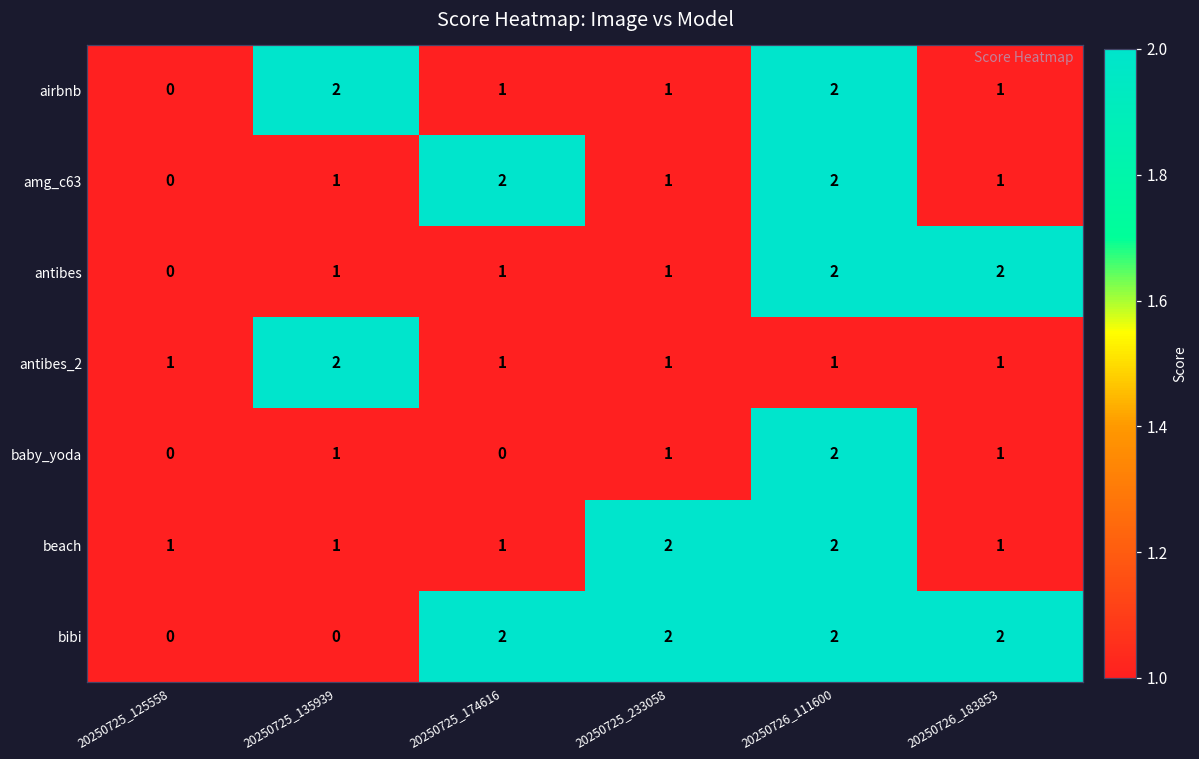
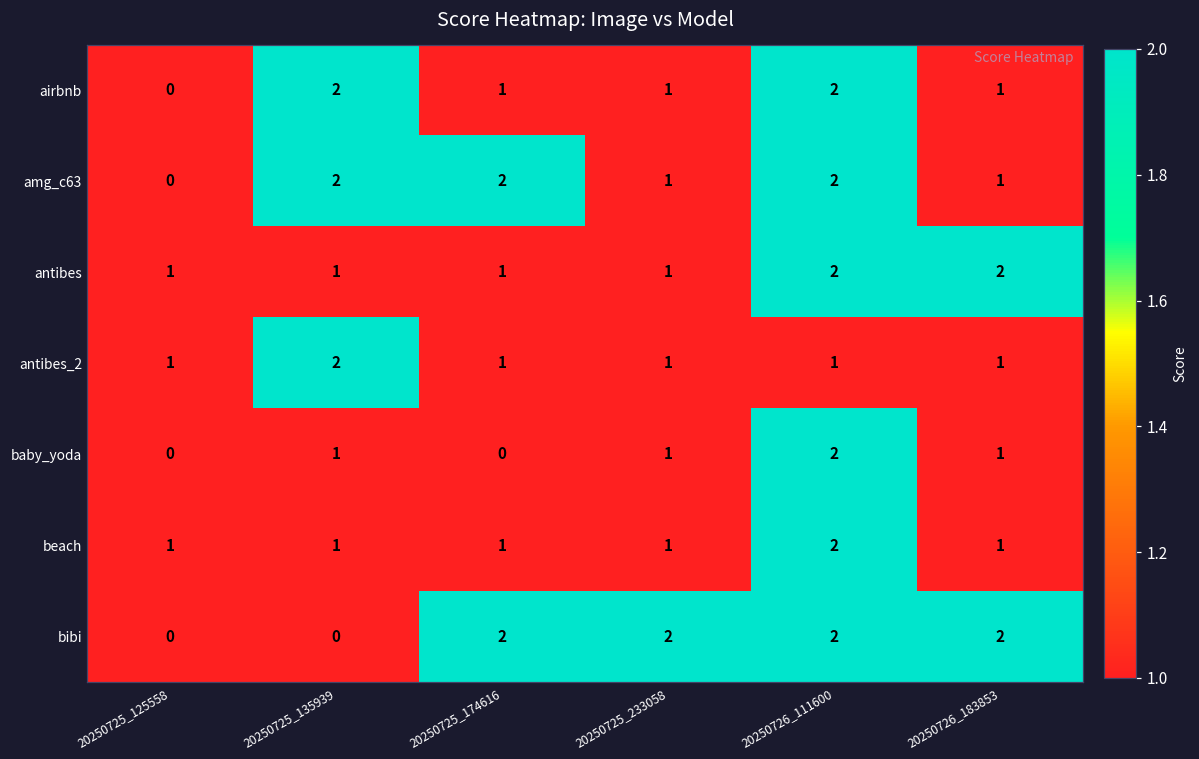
amg_c63, 20250725_135939: 1 -> 2
antibes, 20250725_125558: 0 -> 1
beach, 20250725_233058: 2 -> 1
